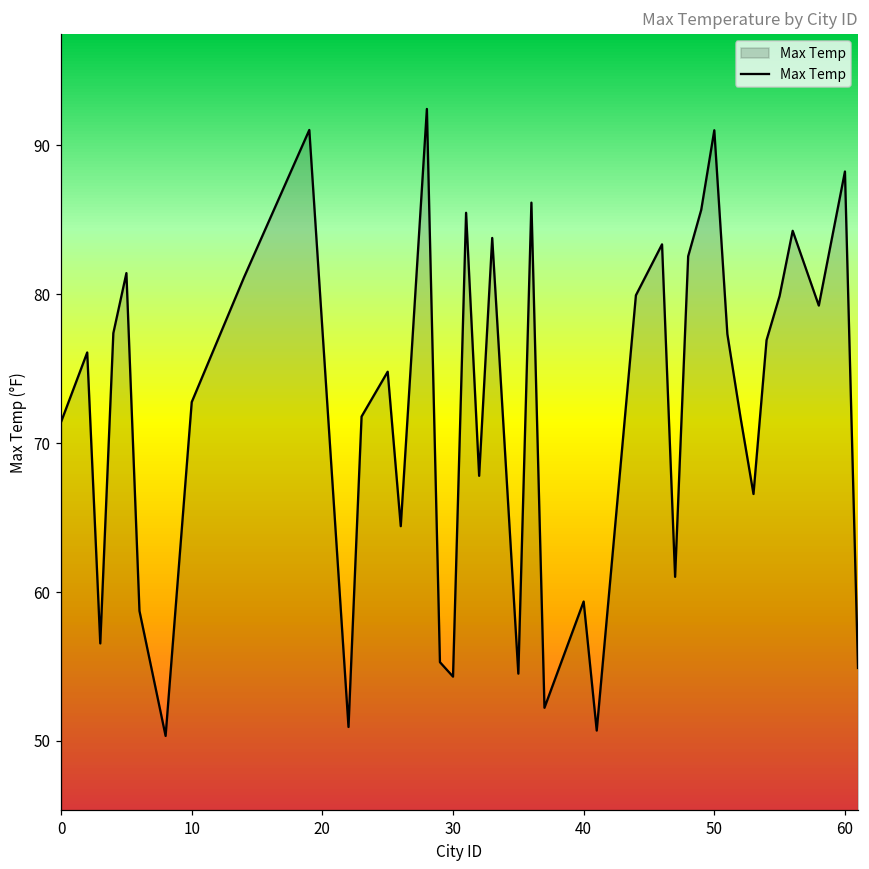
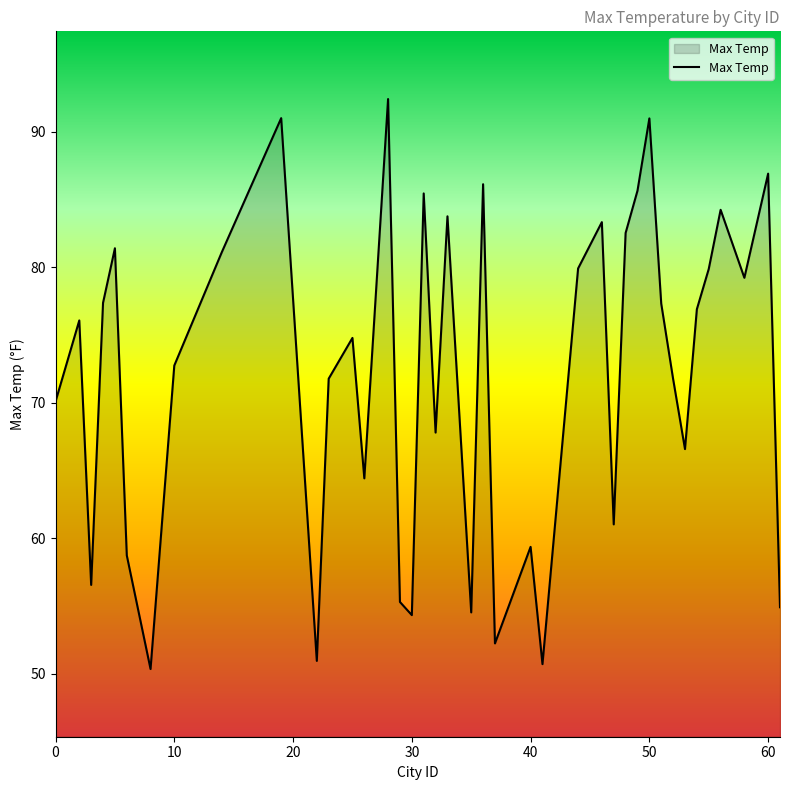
0: 71.4 -> 70.1
60: 88.2 -> 86.9
